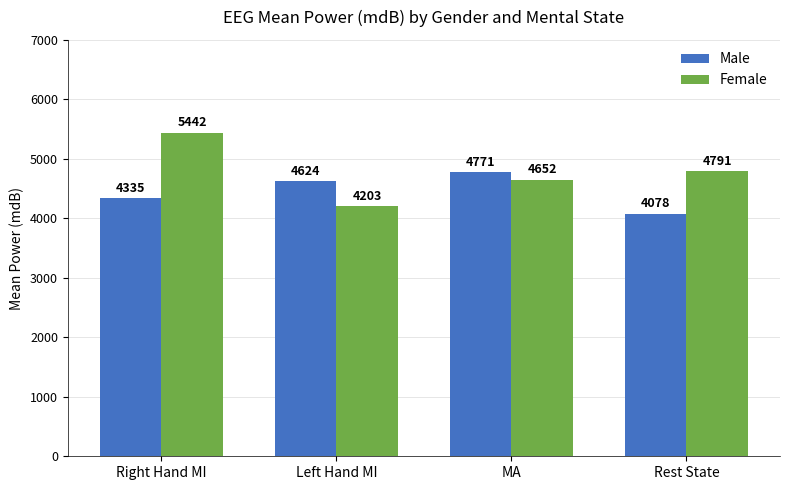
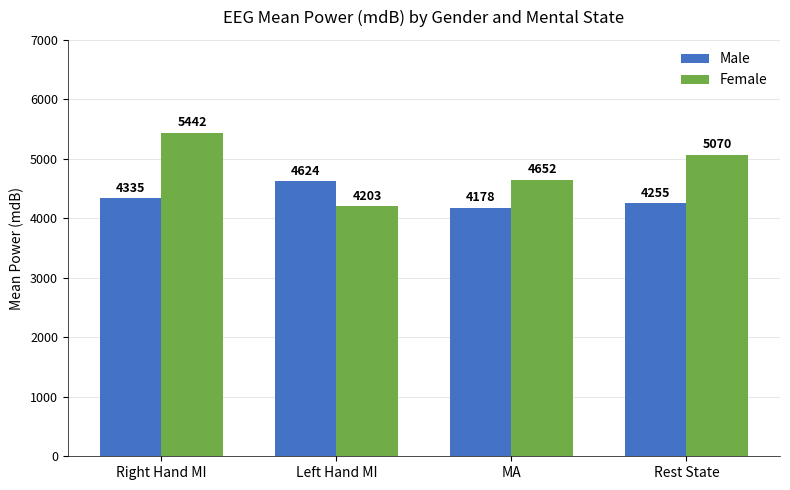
Male, MA: 4771 -> 4178
Male, Rest State: 4078 -> 4255
Female, Rest State: 4791 -> 5070
